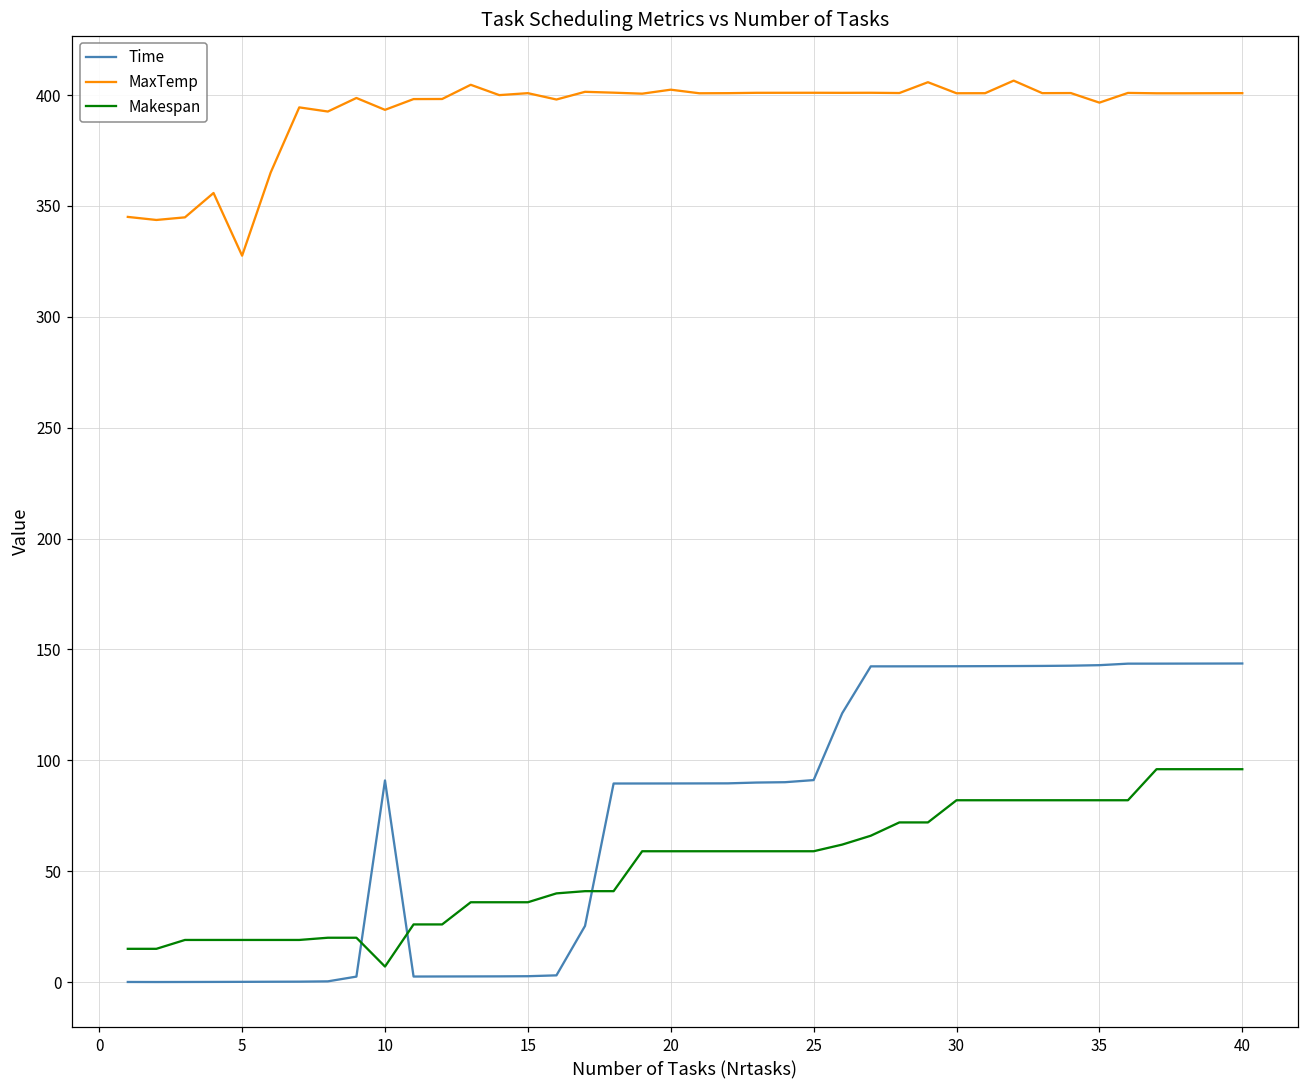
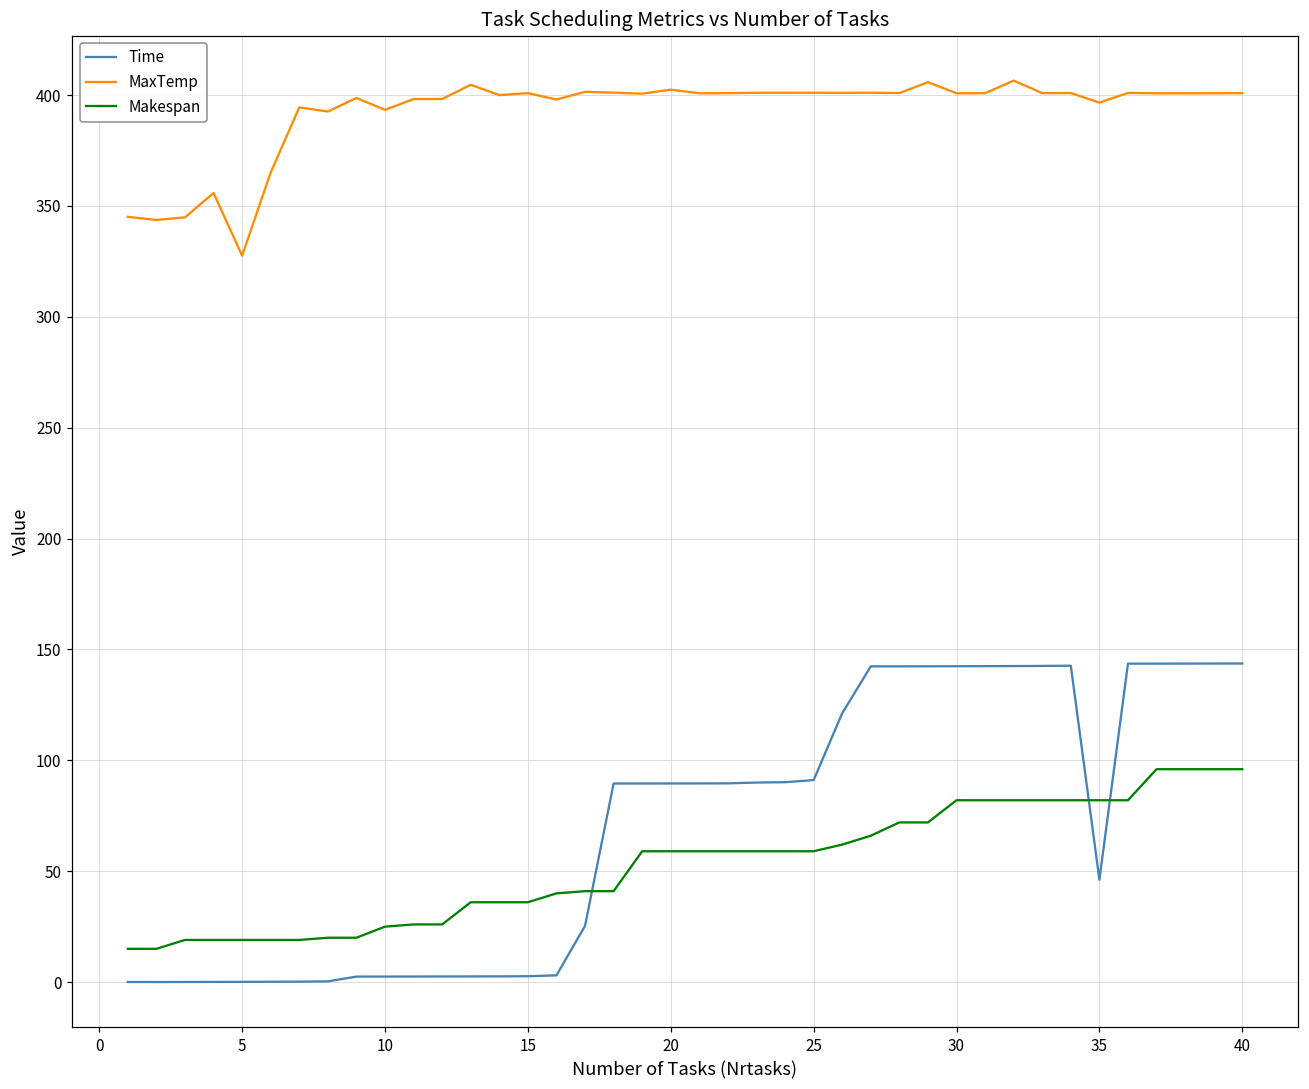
Time, 10: 91 -> 2
Makespan, 10: 7 -> 25
Time, 35: 143 -> 46
